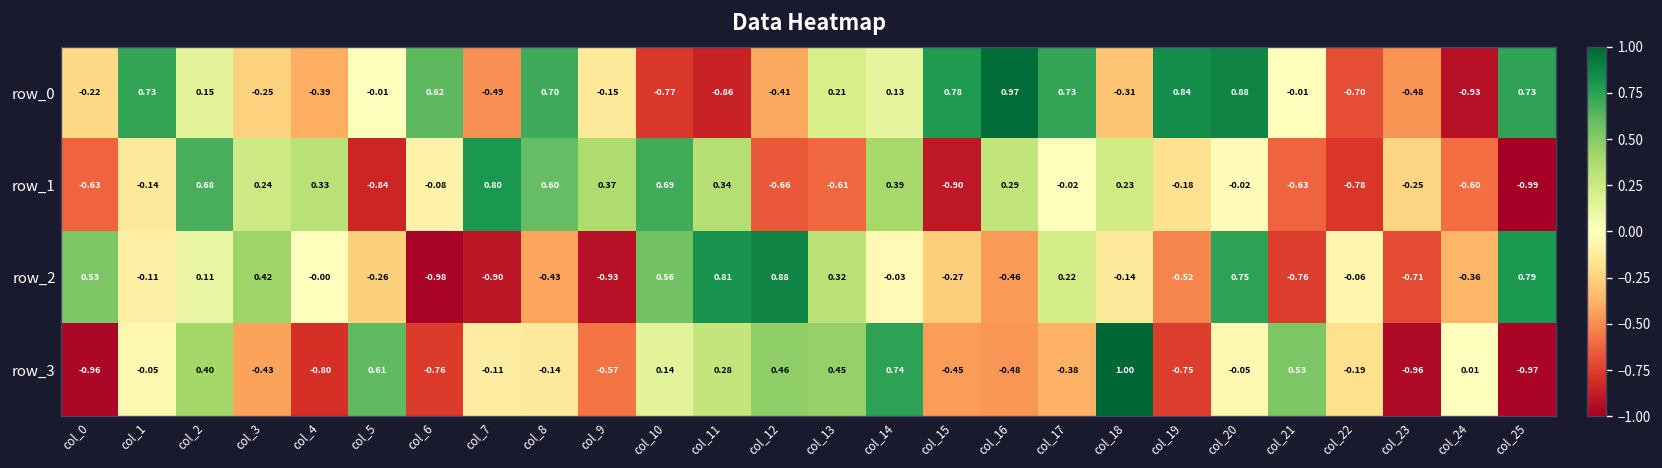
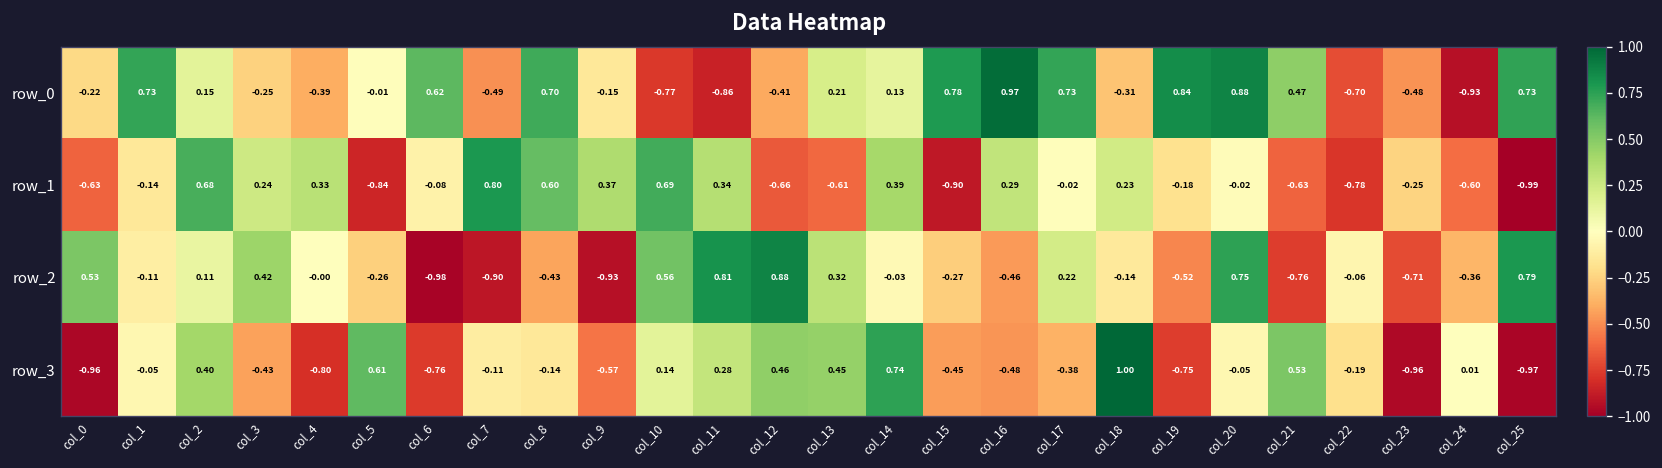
row_0, col_21: -0.01 -> 0.47
